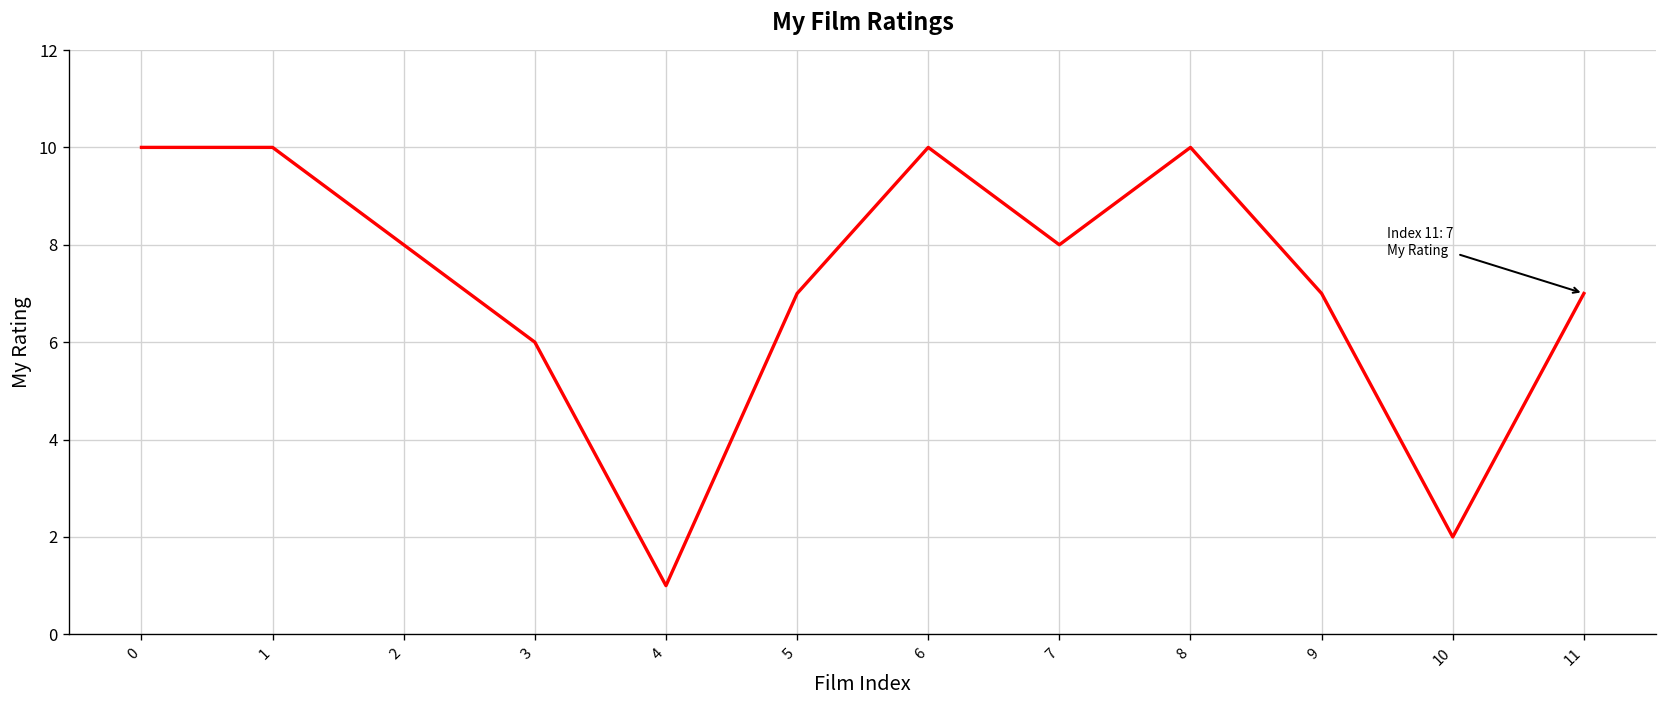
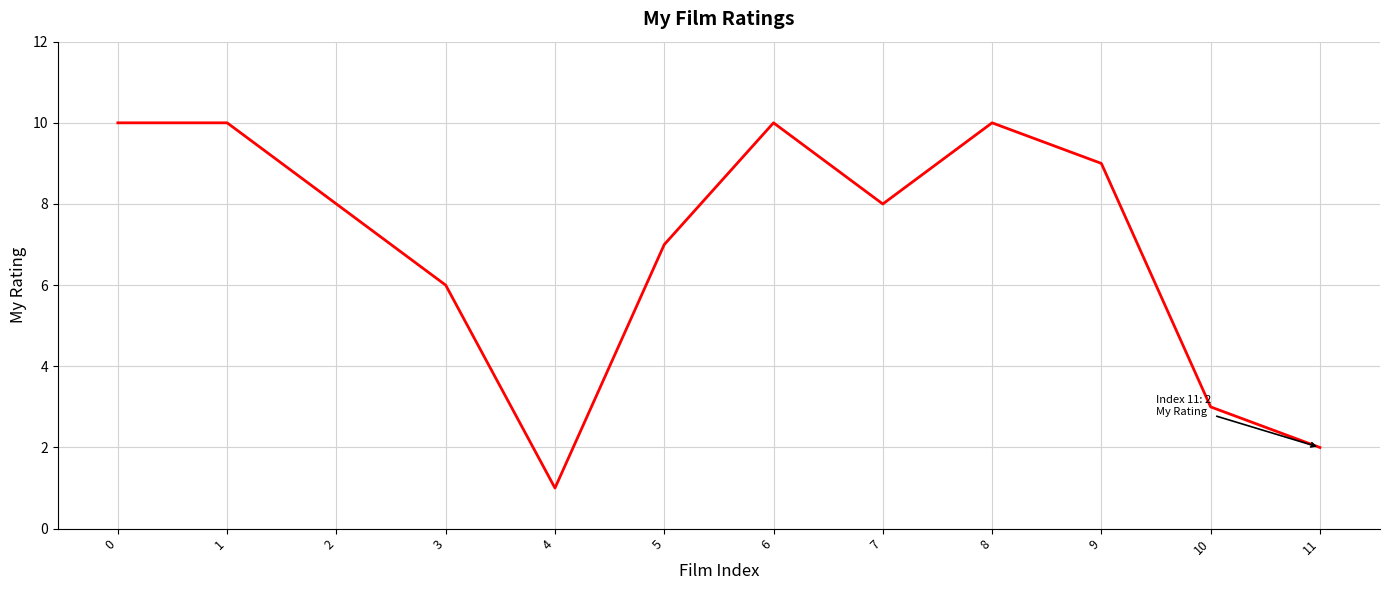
9: 7 -> 9
10: 2 -> 3
11: 7 -> 2
